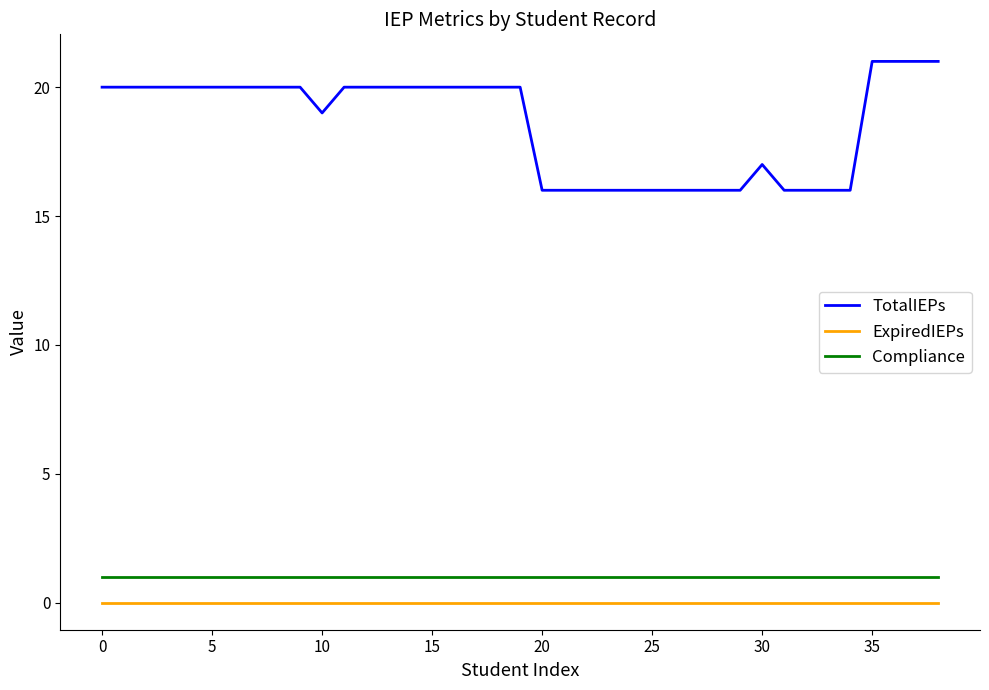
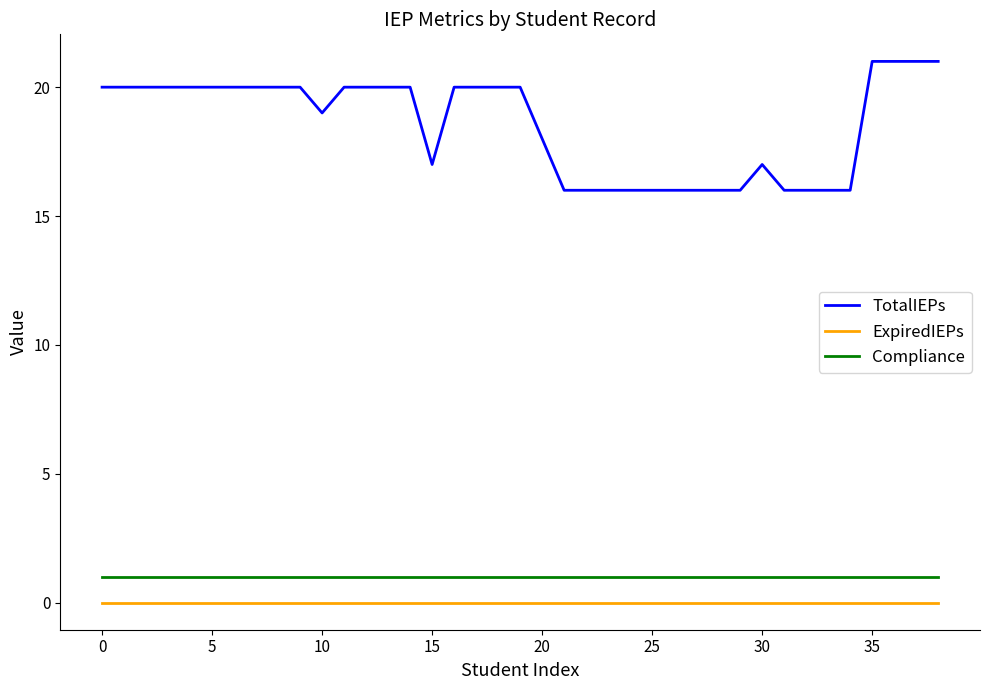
TotalIEPs, 15: 20 -> 17
TotalIEPs, 20: 16 -> 18
